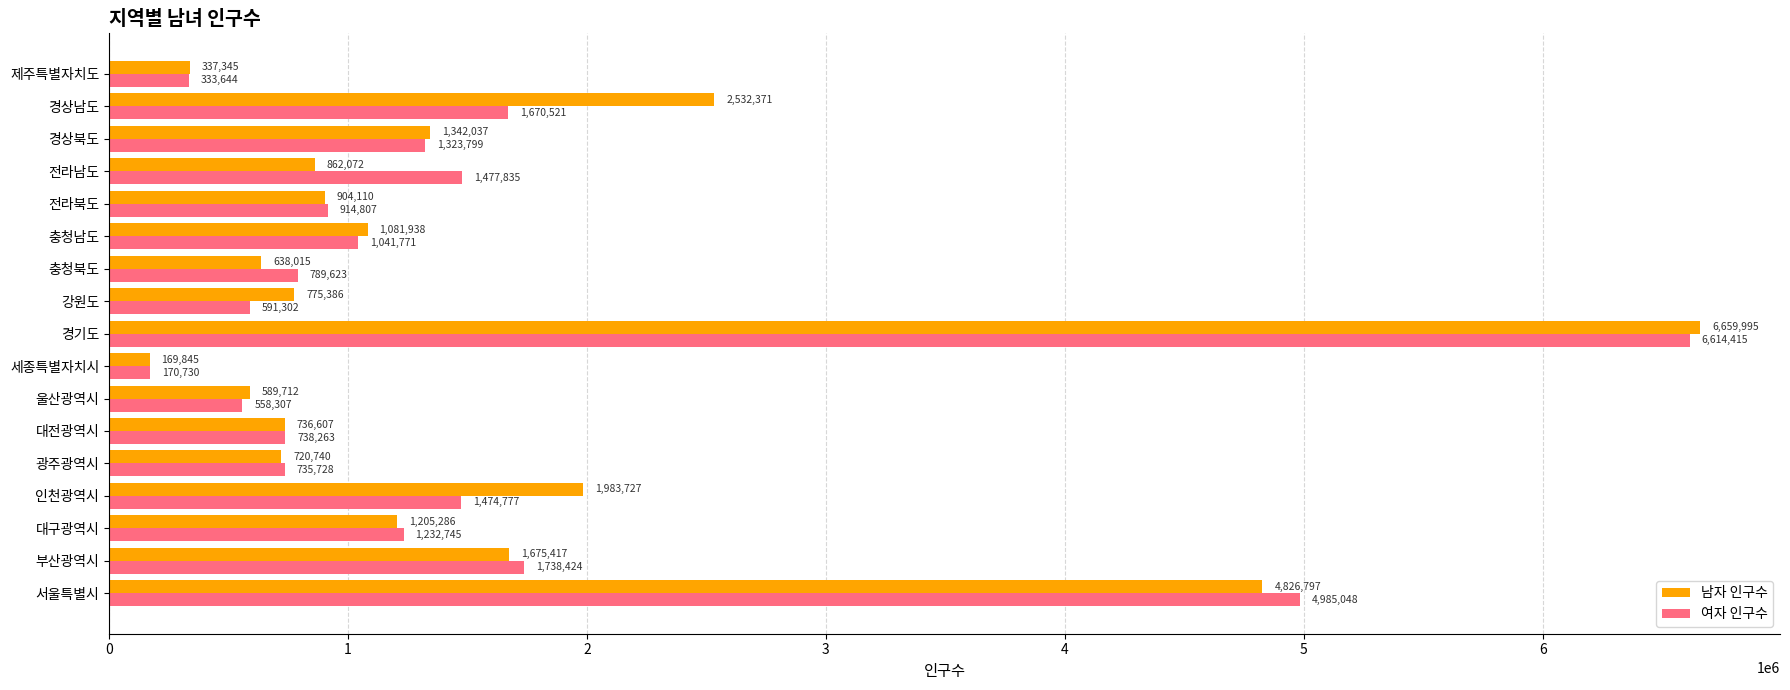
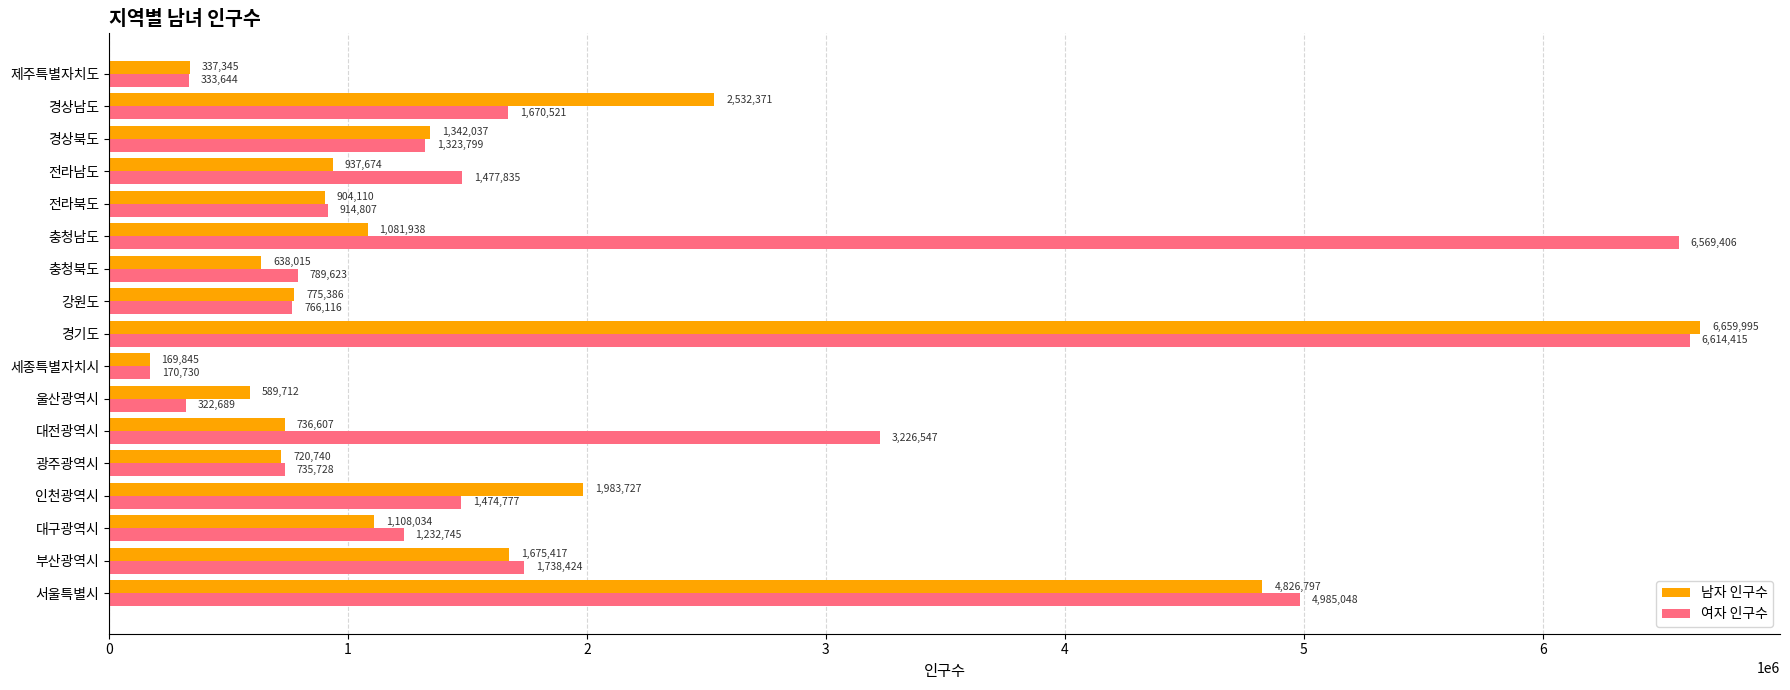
남자 인구수, 전라남도: 862,072 -> 937,674
여자 인구수, 충청남도: 1,041,771 -> 6,569,406
여자 인구수, 강원도: 591,302 -> 766,116
여자 인구수, 울산광역시: 558,307 -> 322,689
여자 인구수, 대전광역시: 738,263 -> 3,226,547
남자 인구수, 대구광역시: 1,205,286 -> 1,108,034
